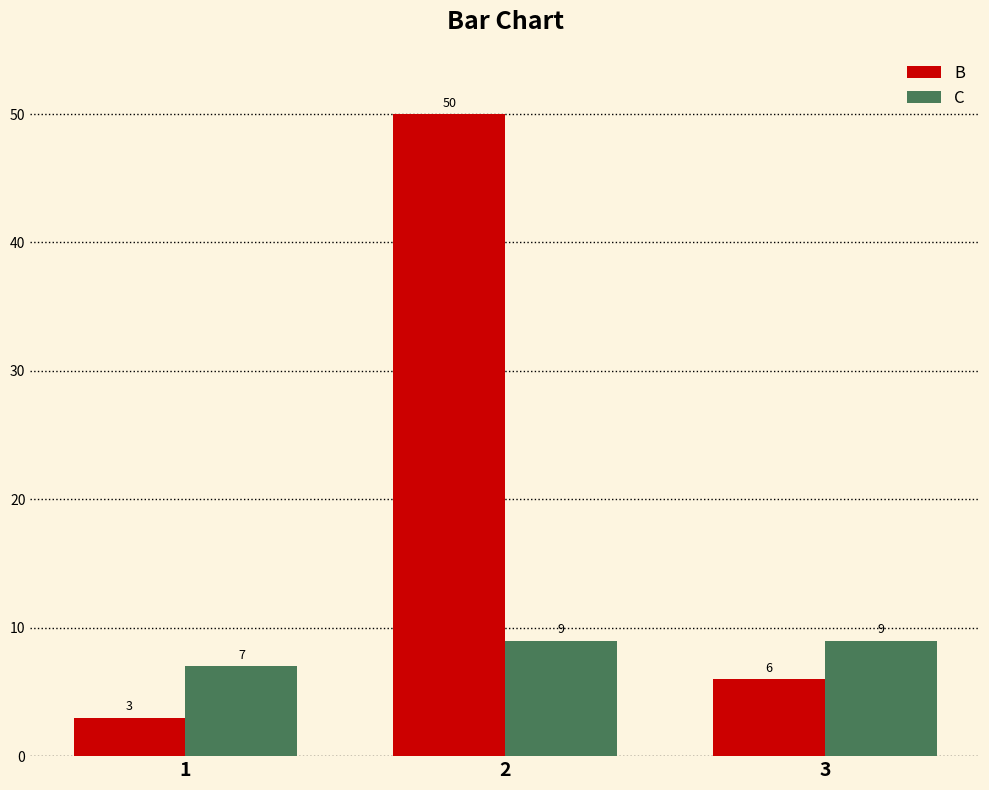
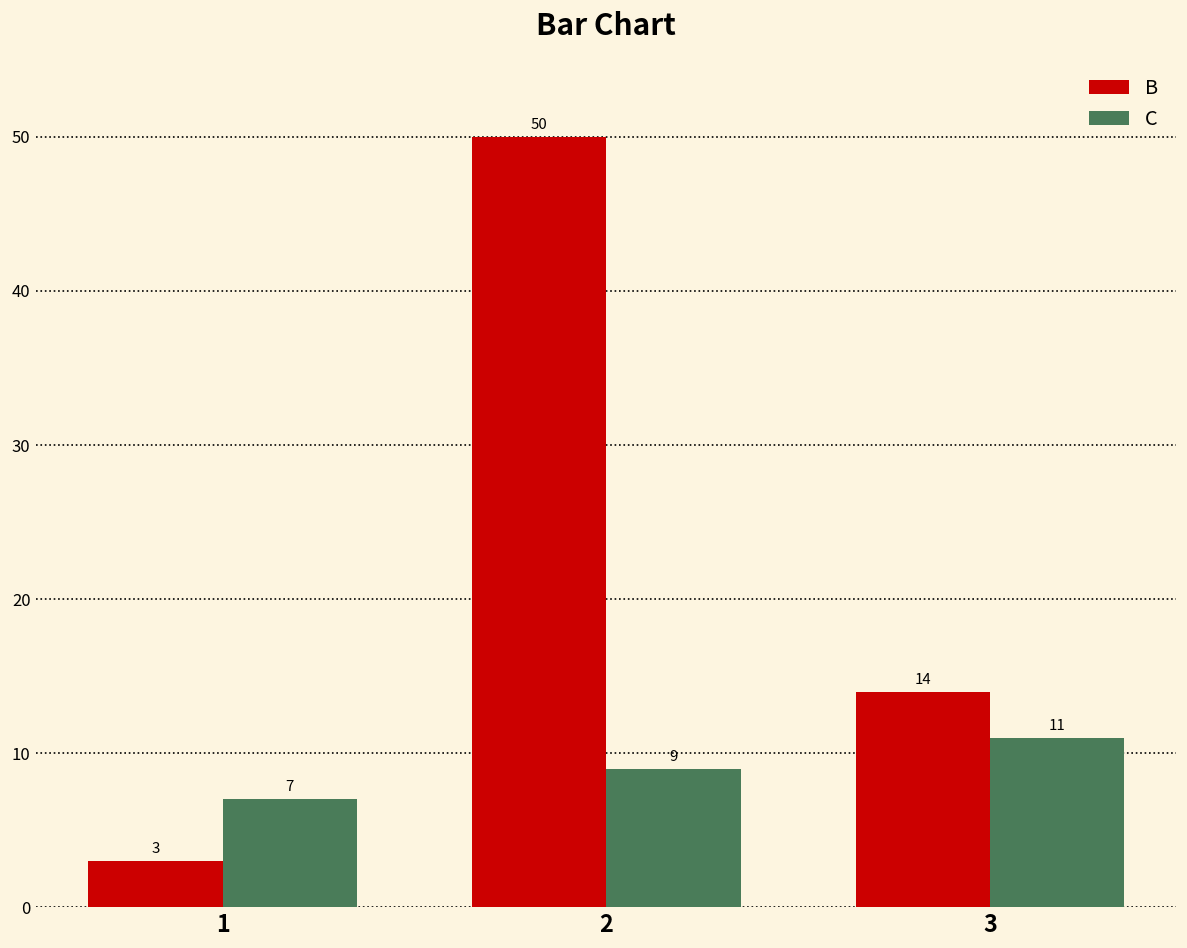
B, 3: 6 -> 14
C, 3: 9 -> 11
